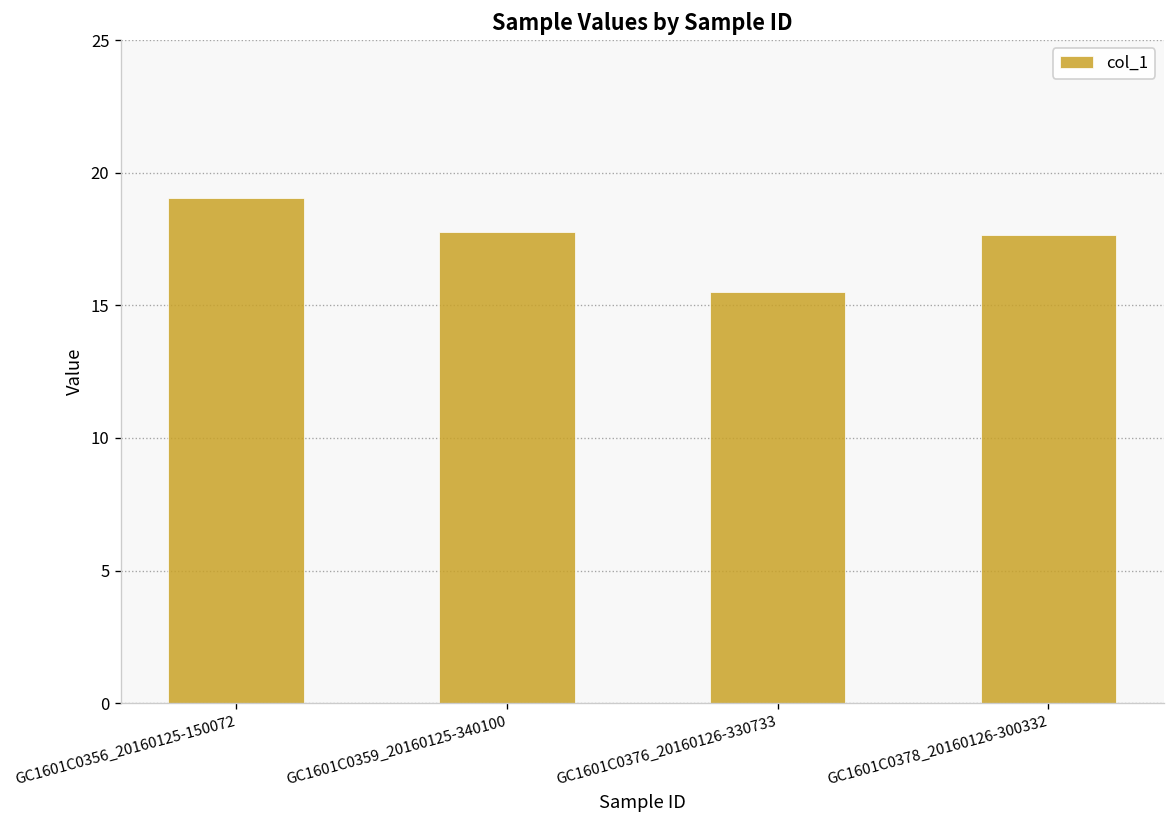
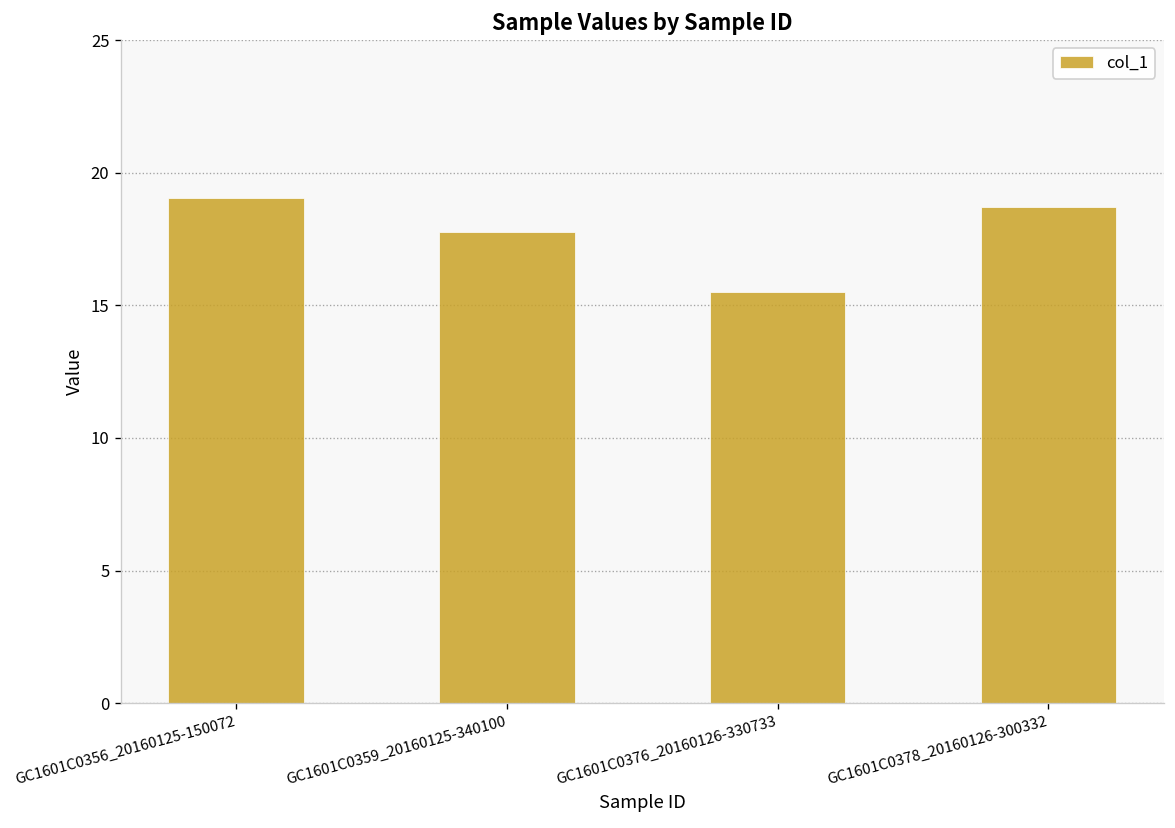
GC1601C0378_20160126-300332: 17.7 -> 18.7
